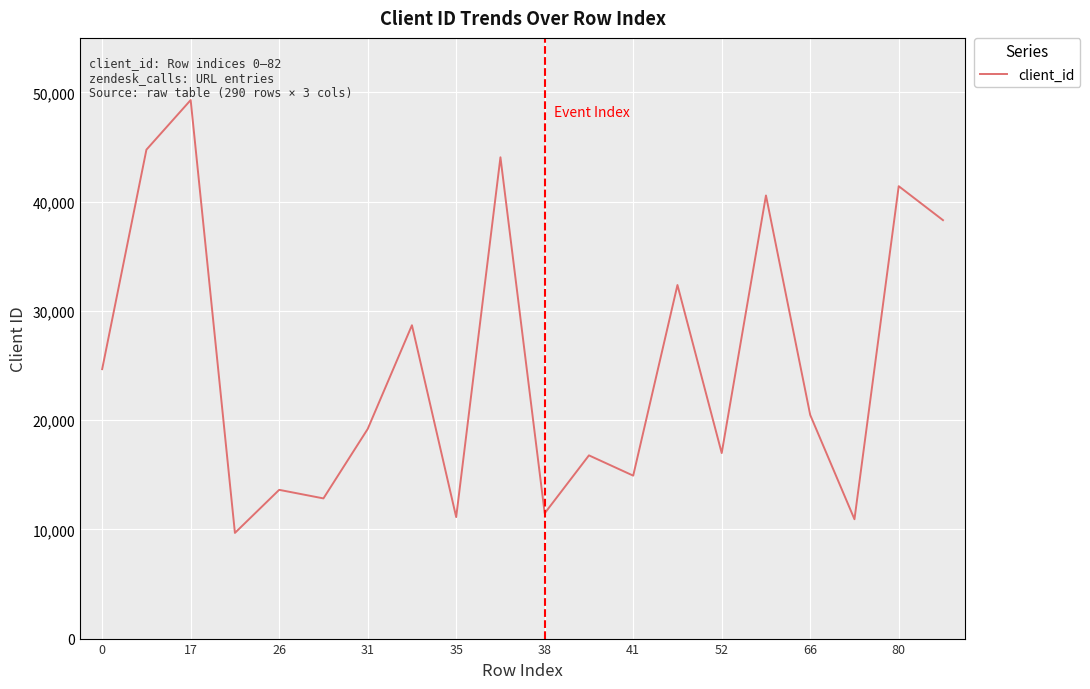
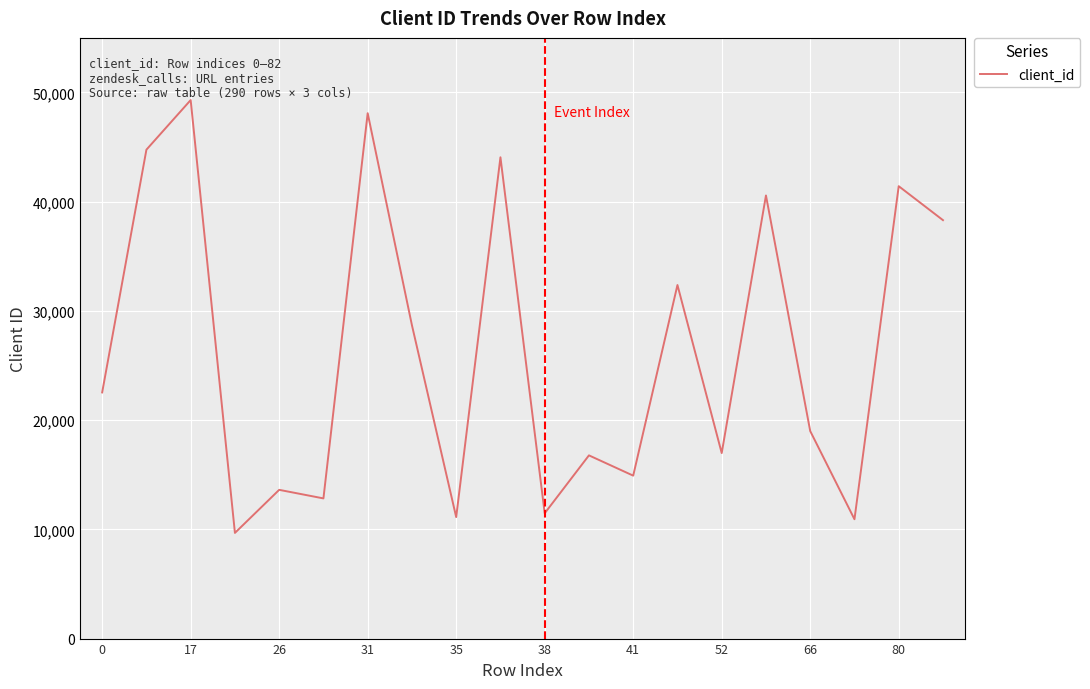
0: 24,700 -> 22,500
31: 19,200 -> 48,100
66: 20,500 -> 19,000
